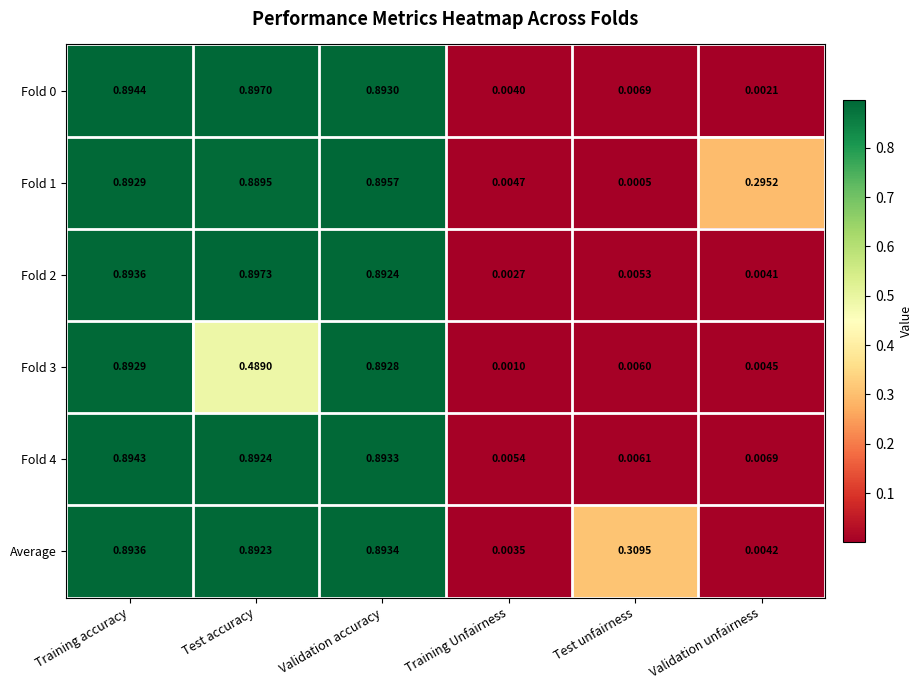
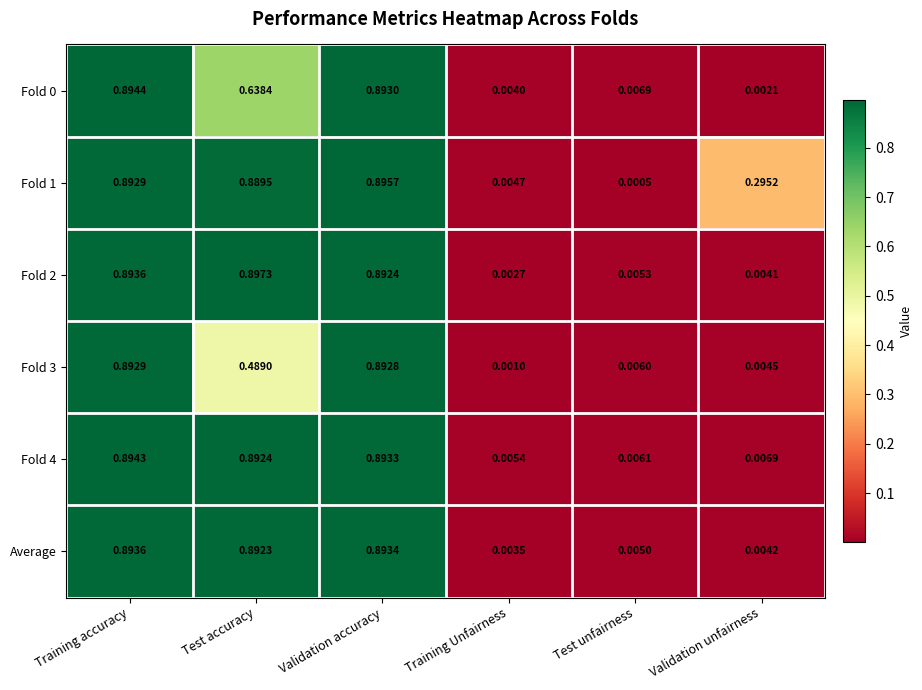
Fold 0, Test accuracy: 0.8970 -> 0.6384
Average, Test unfairness: 0.3095 -> 0.0050
